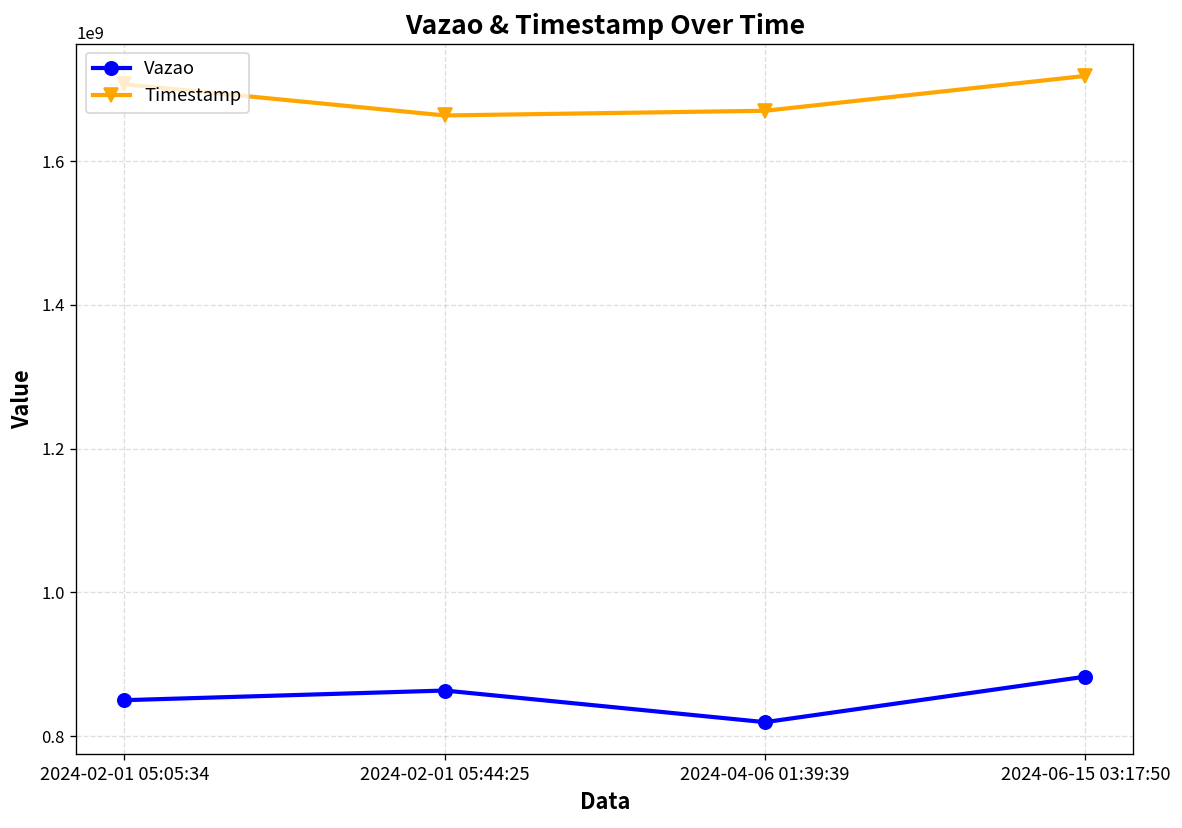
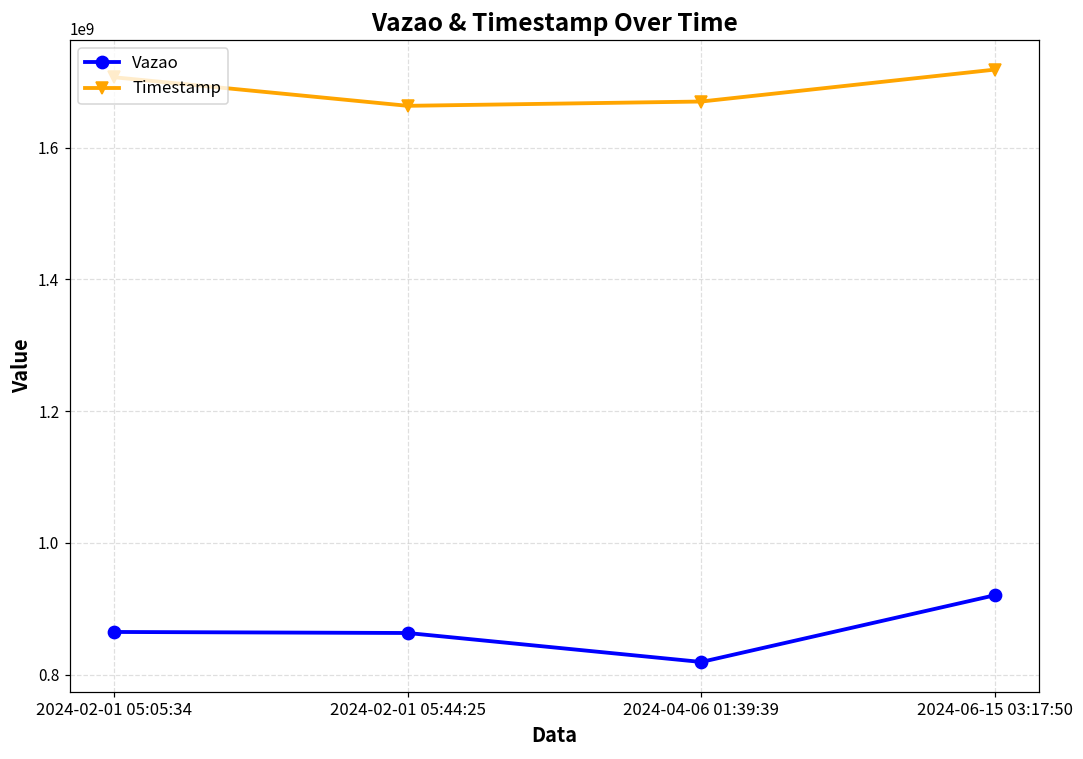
Vazao, 2024-02-01 05:05:34: 850000000 -> 860000000
Vazao, 2024-06-15 03:17:50: 880000000 -> 920000000
